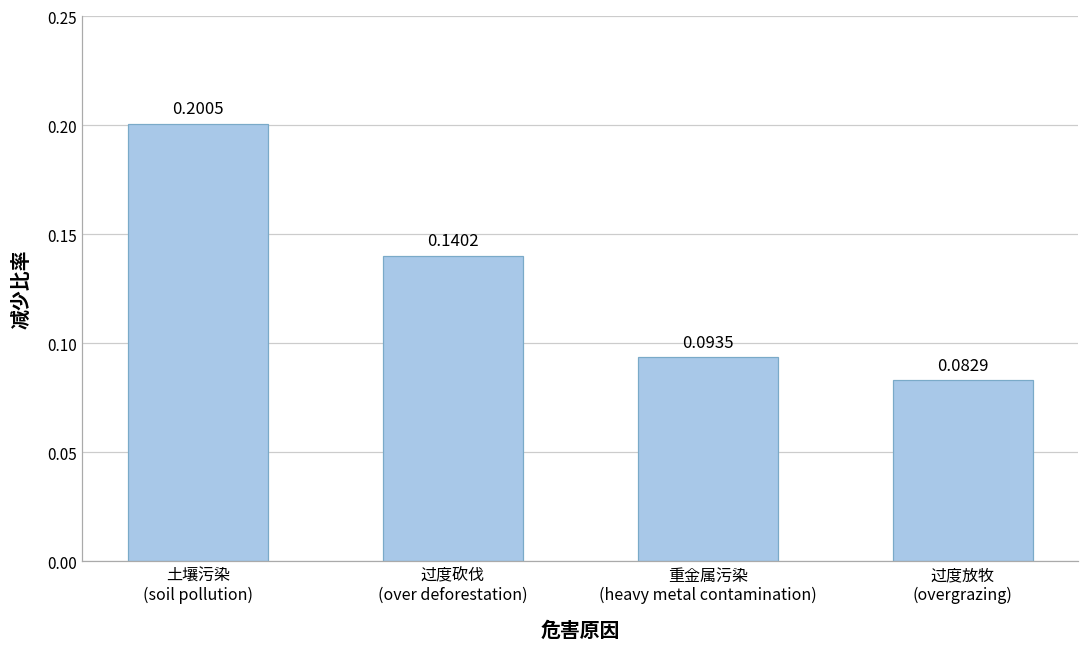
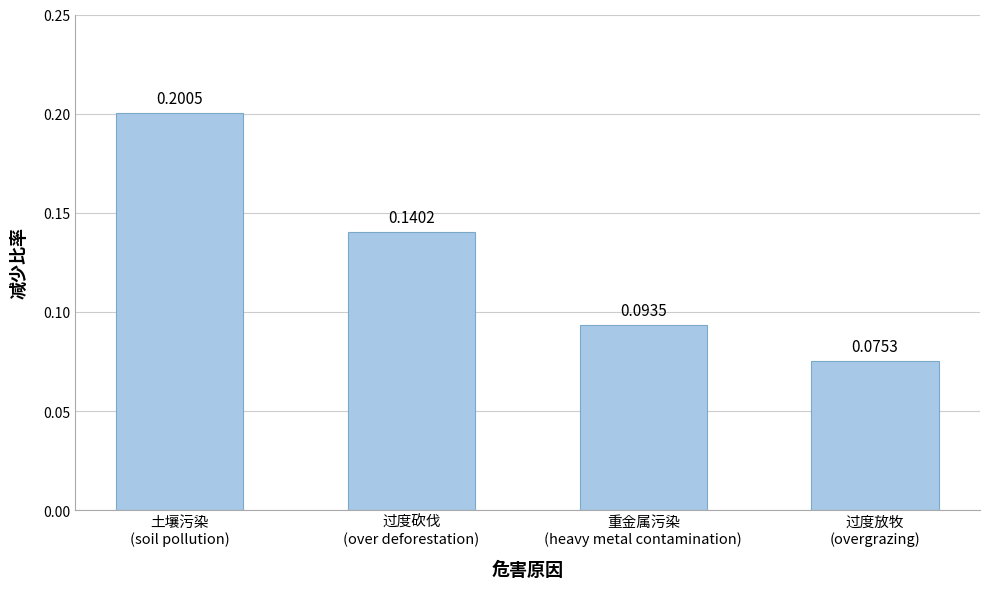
过度放牧 (overgrazing): 0.0829 -> 0.0753
